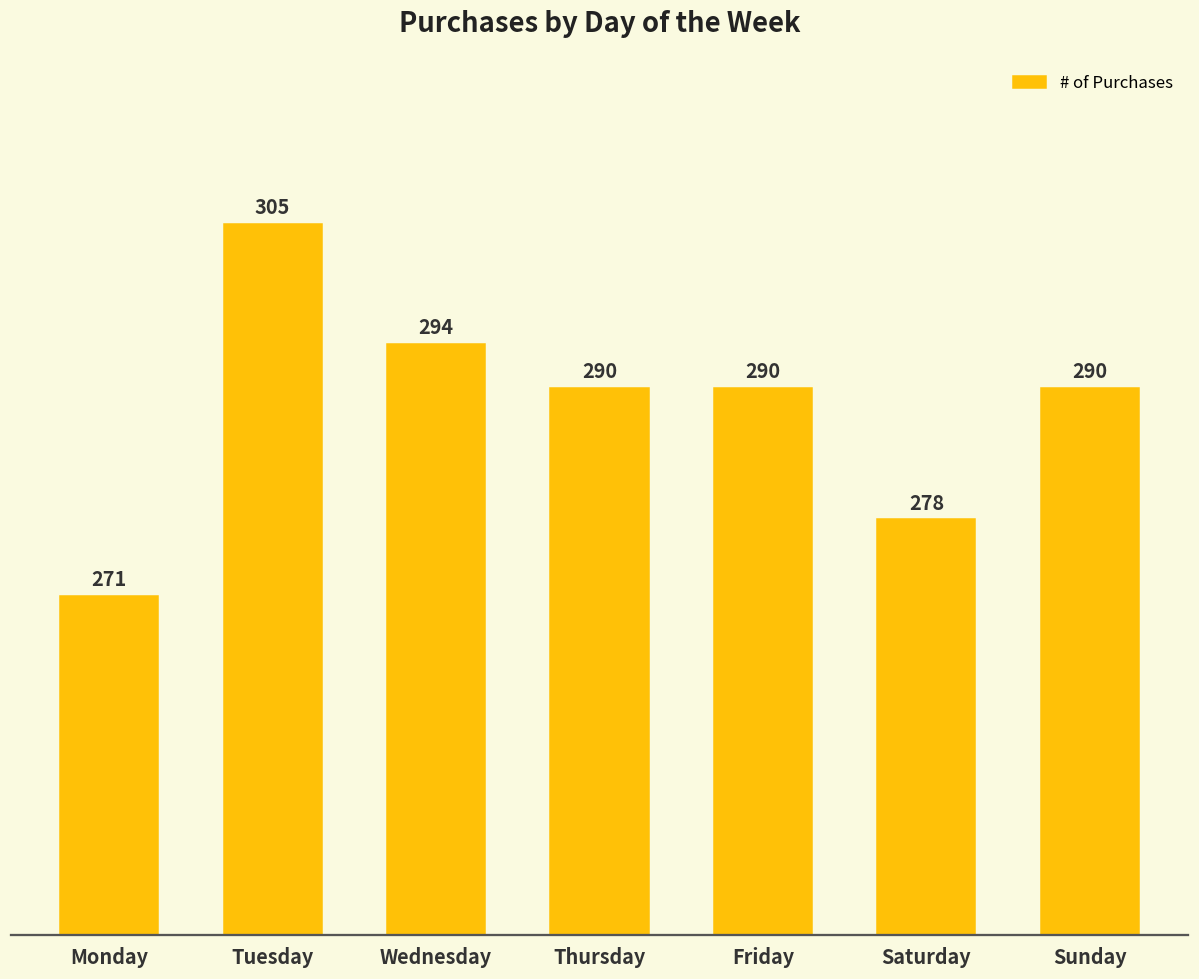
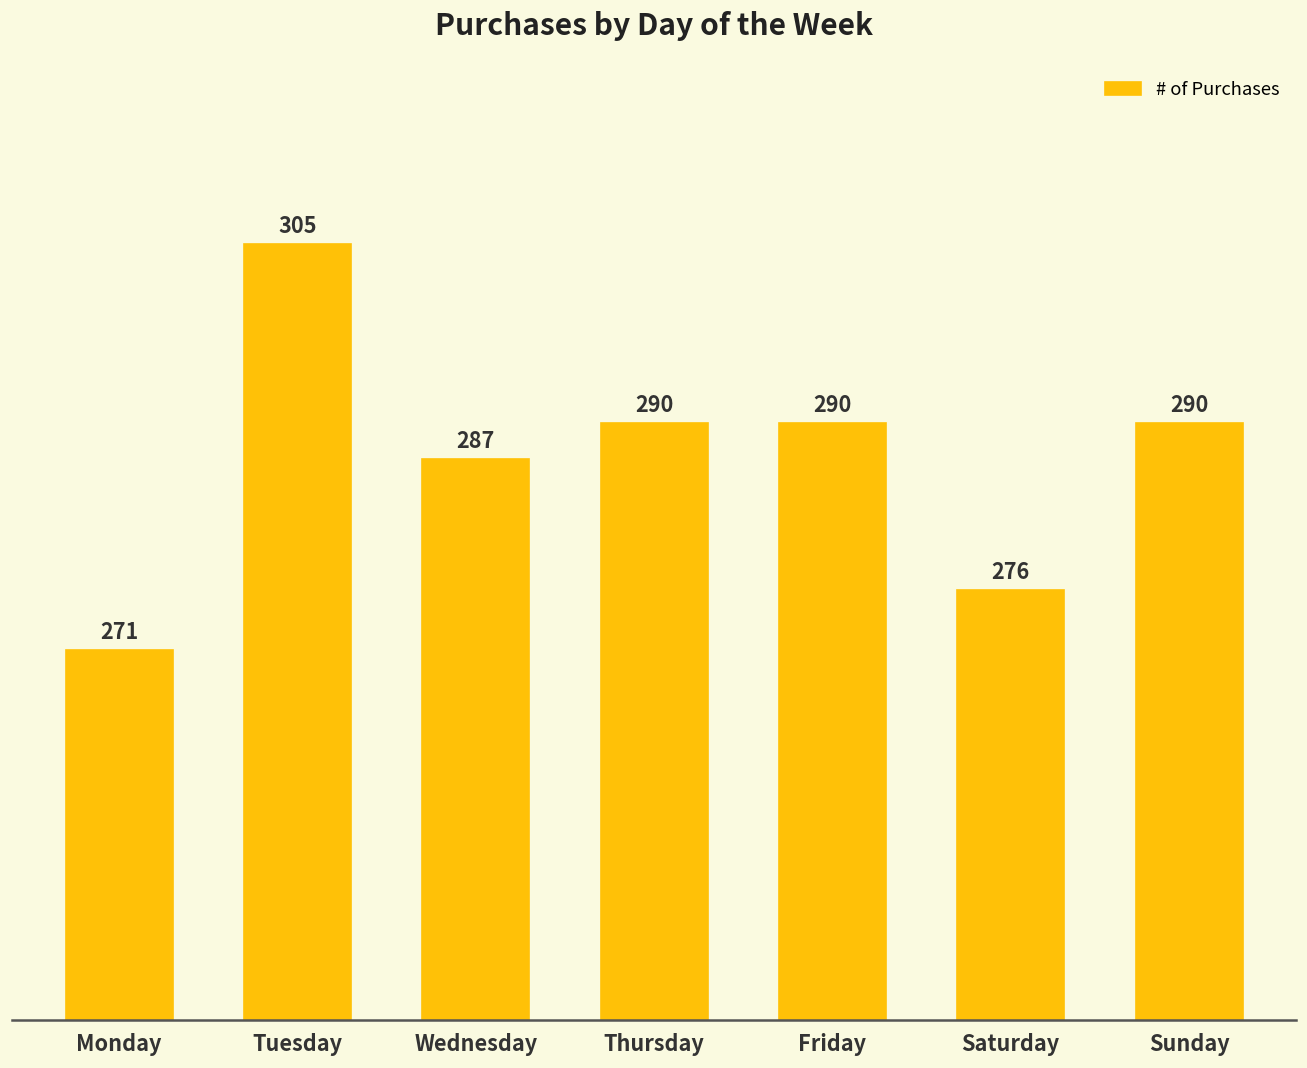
Wednesday: 294 -> 287
Saturday: 278 -> 276
